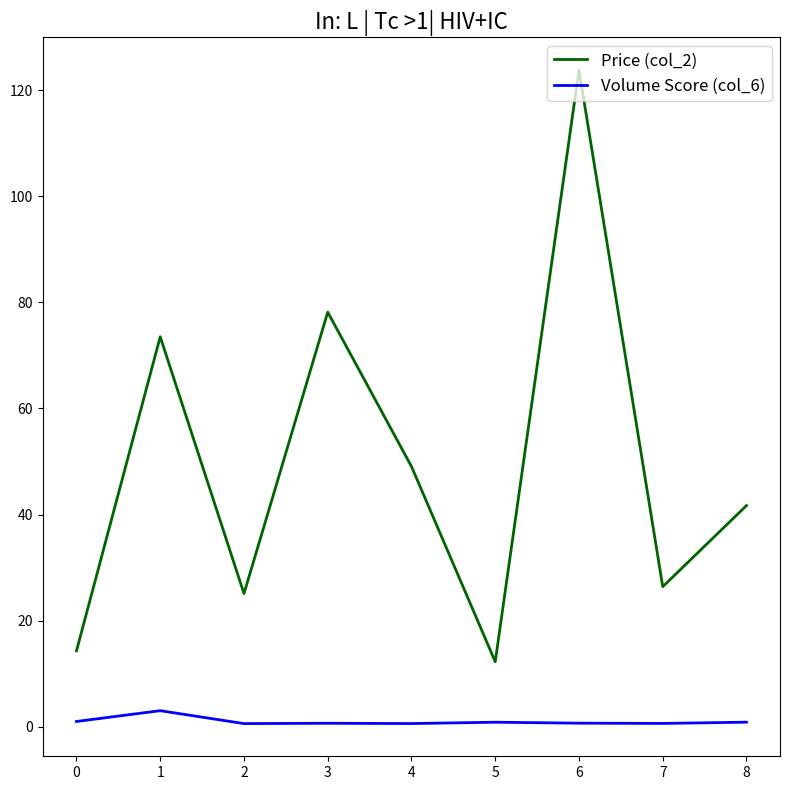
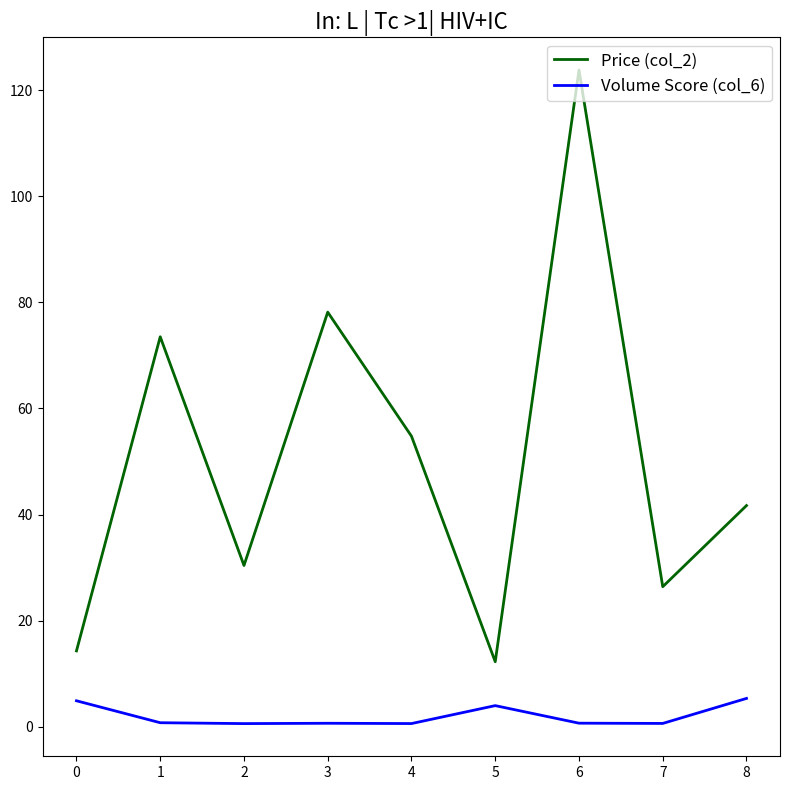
Volume Score (col_6), 0: 1 -> 5
Volume Score (col_6), 1: 3 -> 1
Price (col_2), 2: 25 -> 30
Price (col_2), 4: 49 -> 55
Volume Score (col_6), 5: 1 -> 4
Volume Score (col_6), 8: 1 -> 5
